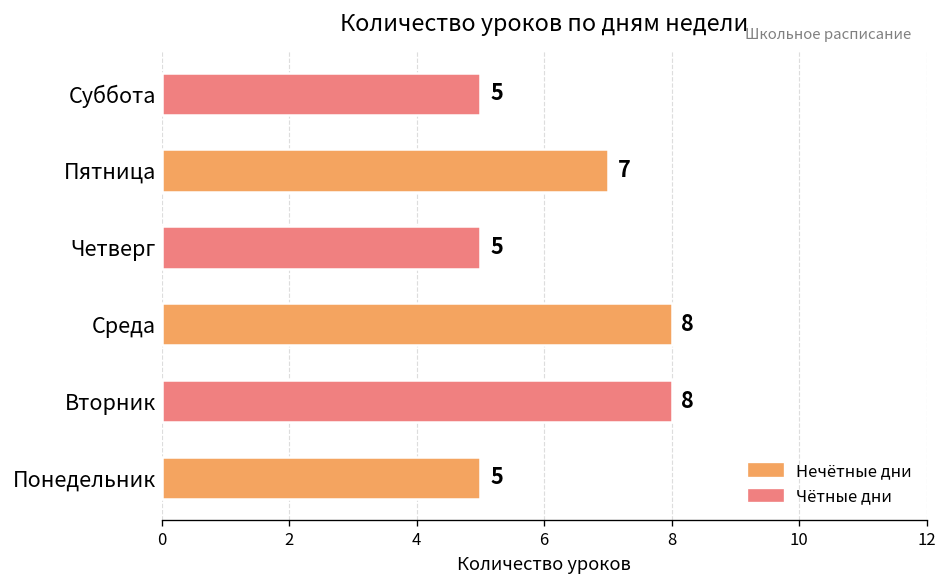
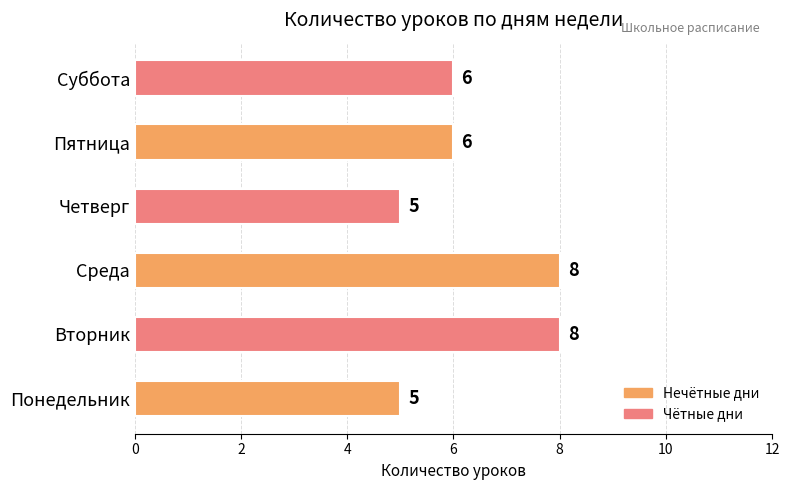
Суббота: 5 -> 6
Пятница: 7 -> 6
